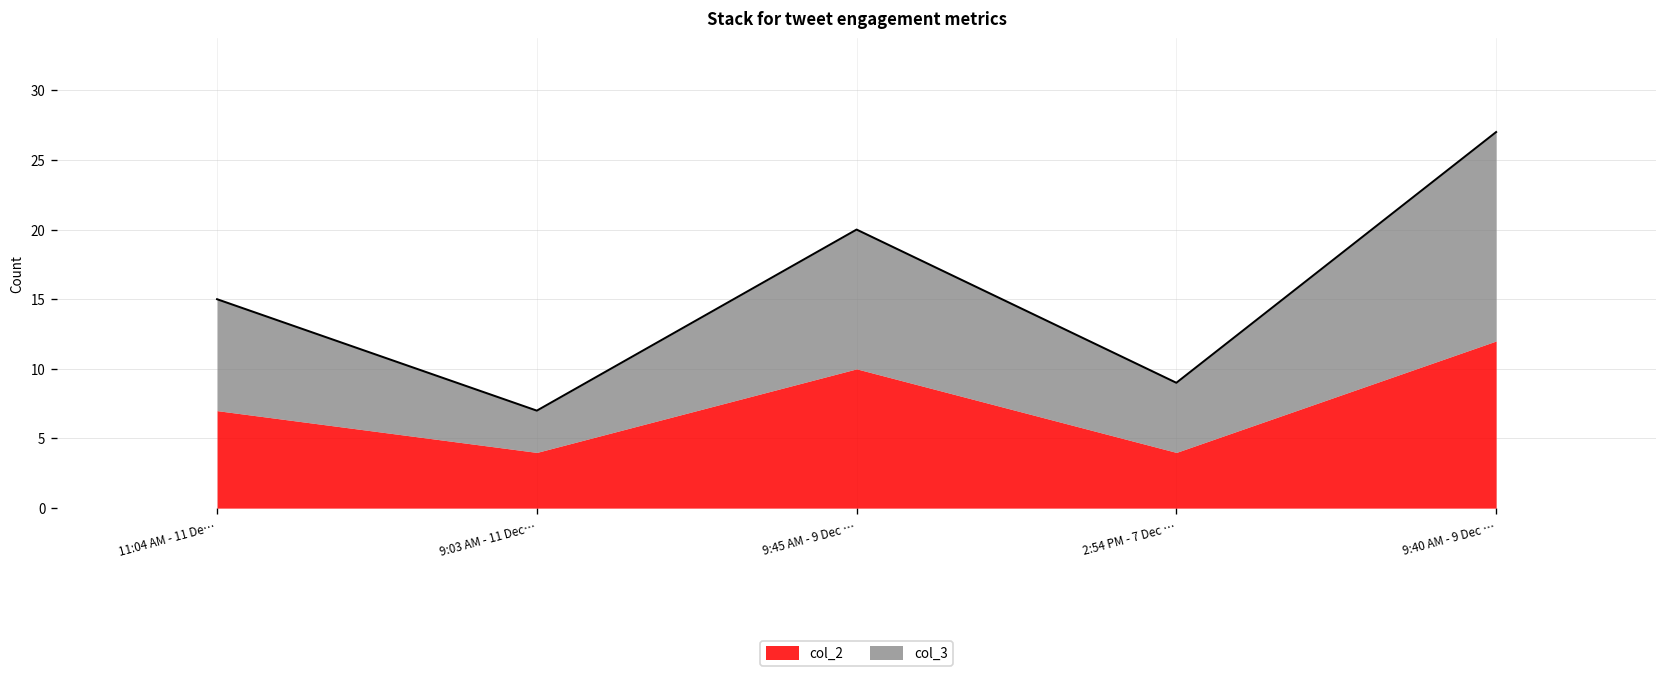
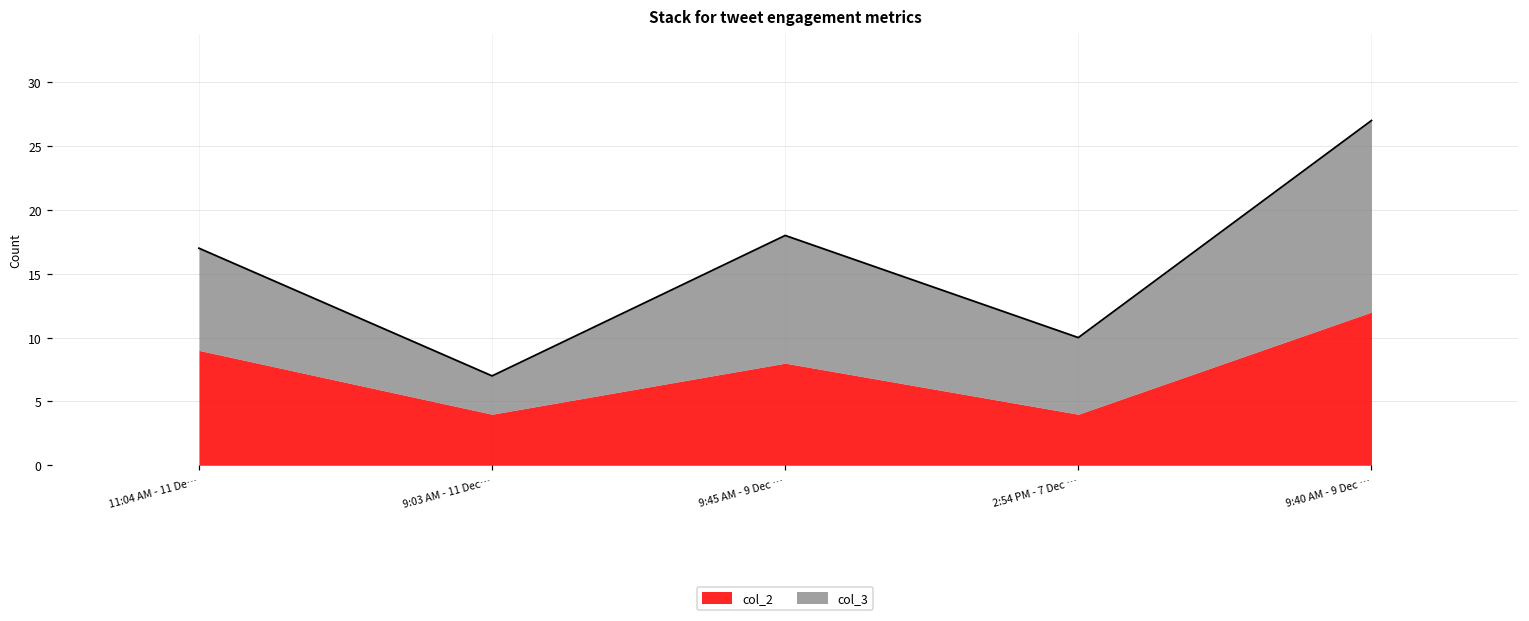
col_2, 11:04 AM - 11 De…: 7 -> 9
col_2, 9:45 AM - 9 Dec …: 10 -> 8
col_3, 2:54 PM - 7 Dec …: 5 -> 6
